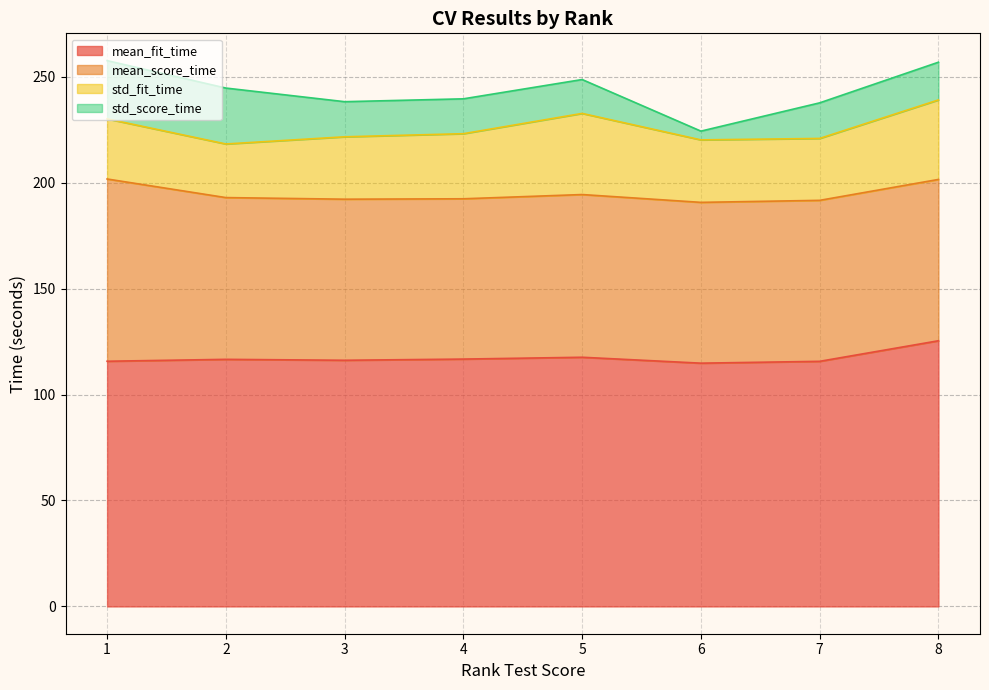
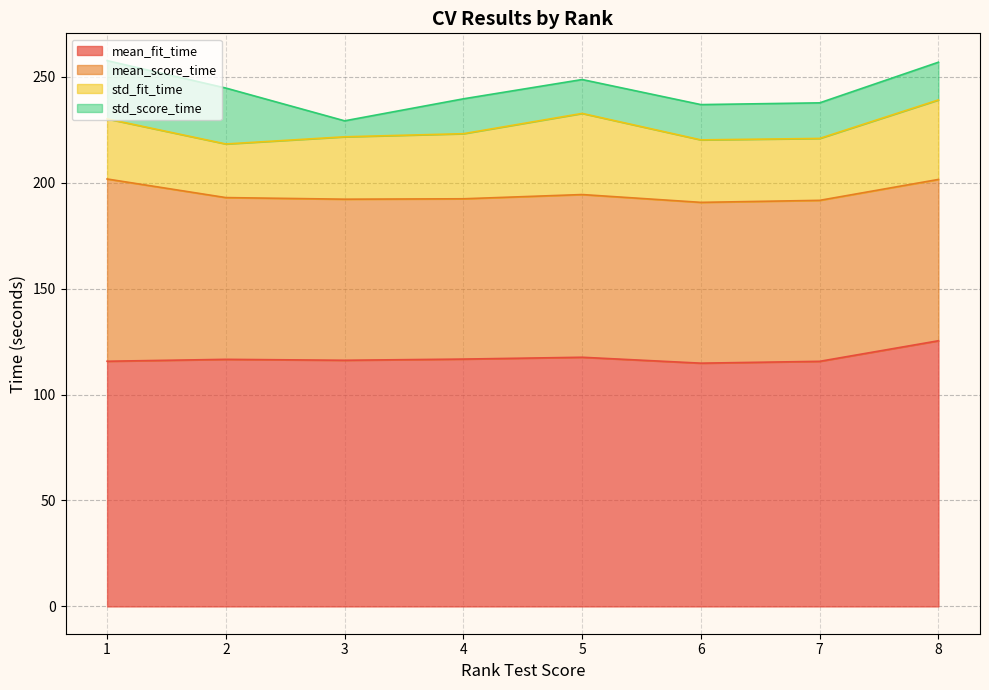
std_score_time, 3: 17 -> 8
std_score_time, 6: 4 -> 17
